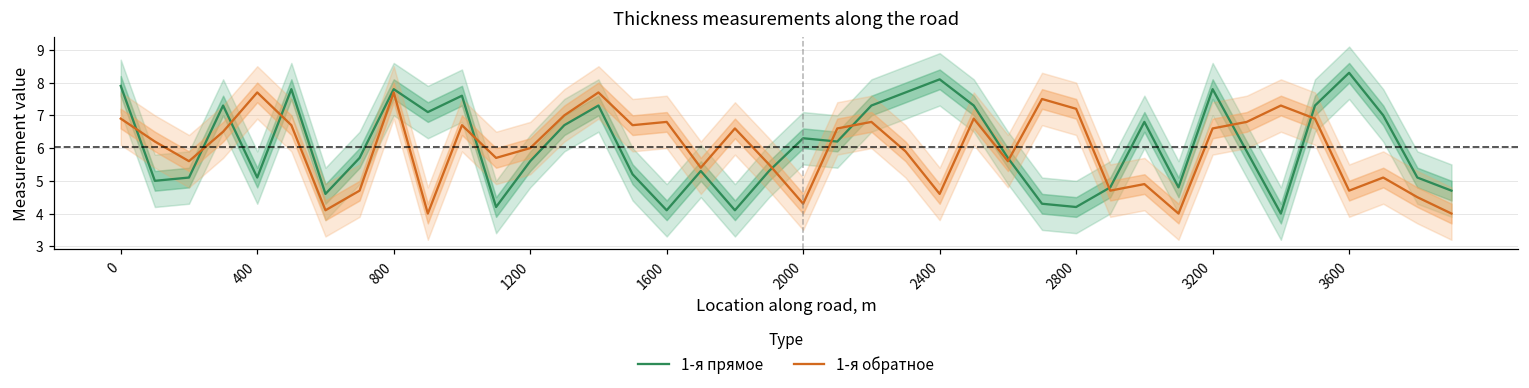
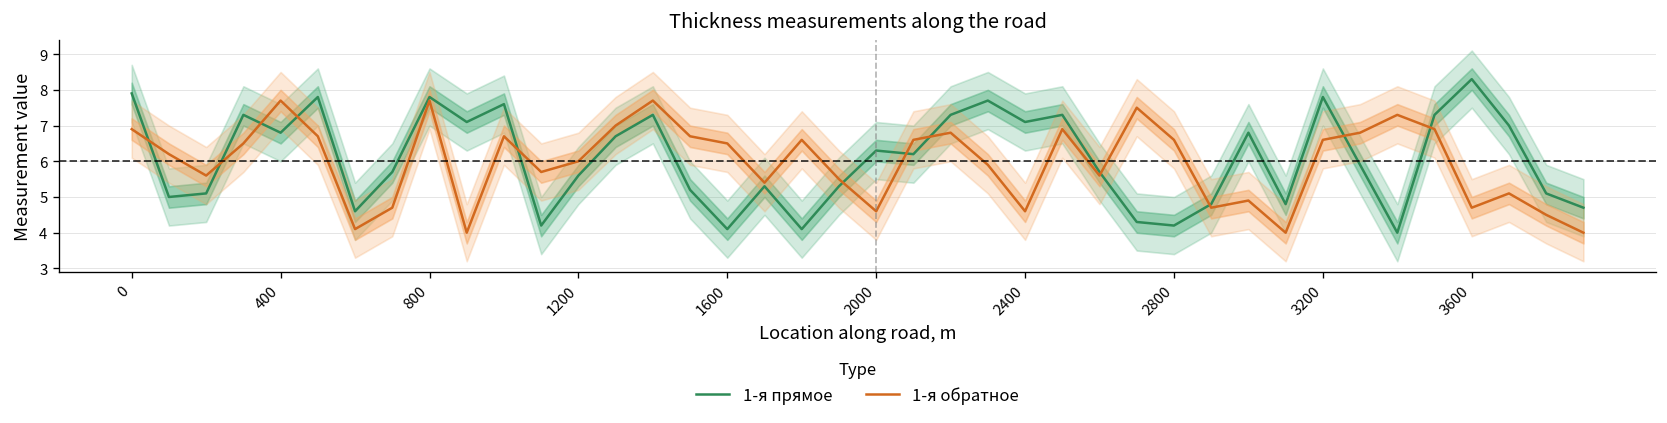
1-я прямое, 400: 5.1 -> 6.8
1-я обратное, 1600: 6.8 -> 6.5
1-я обратное, 2000: 4.3 -> 4.6
1-я прямое, 2400: 8.1 -> 7.1
1-я обратное, 2800: 7.2 -> 6.6
